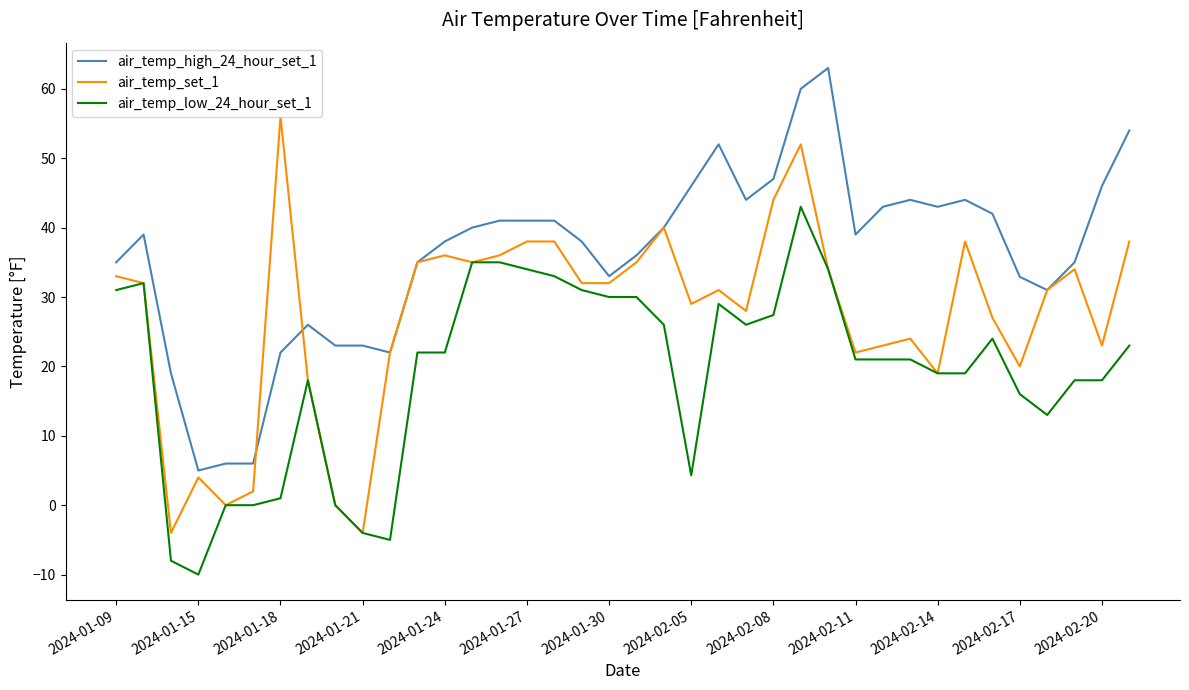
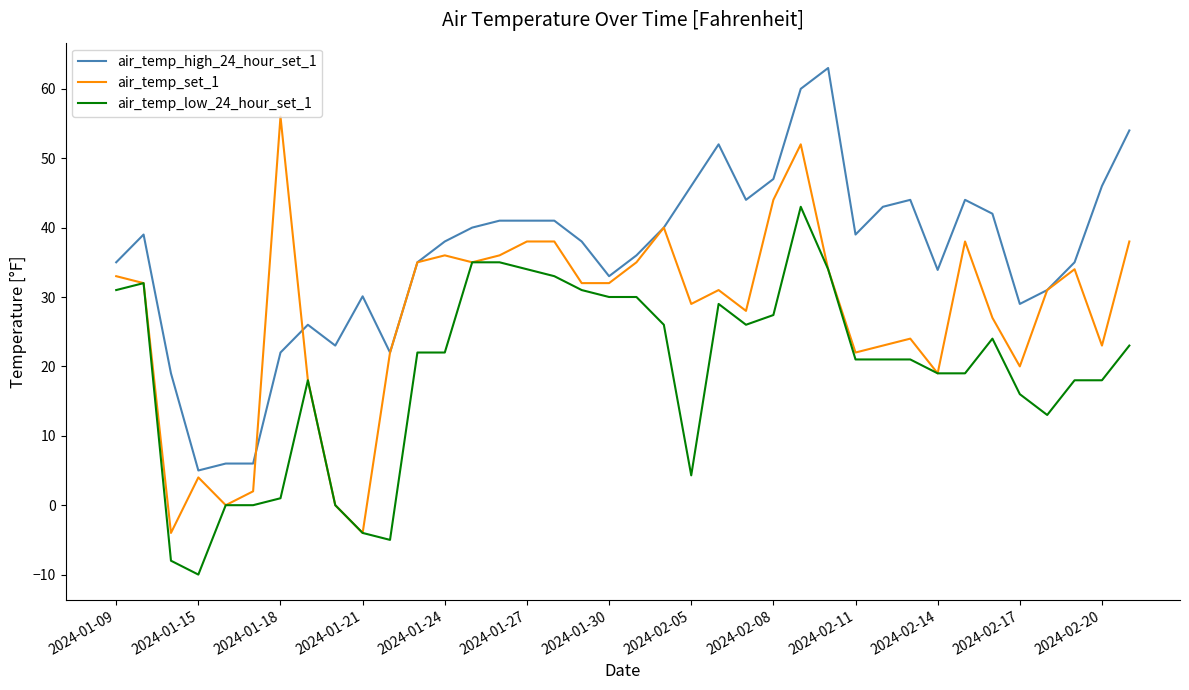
air_temp_high_24_hour_set_1, 2024-01-21: 23 -> 30
air_temp_high_24_hour_set_1, 2024-02-14: 43 -> 34
air_temp_high_24_hour_set_1, 2024-02-17: 33 -> 29
